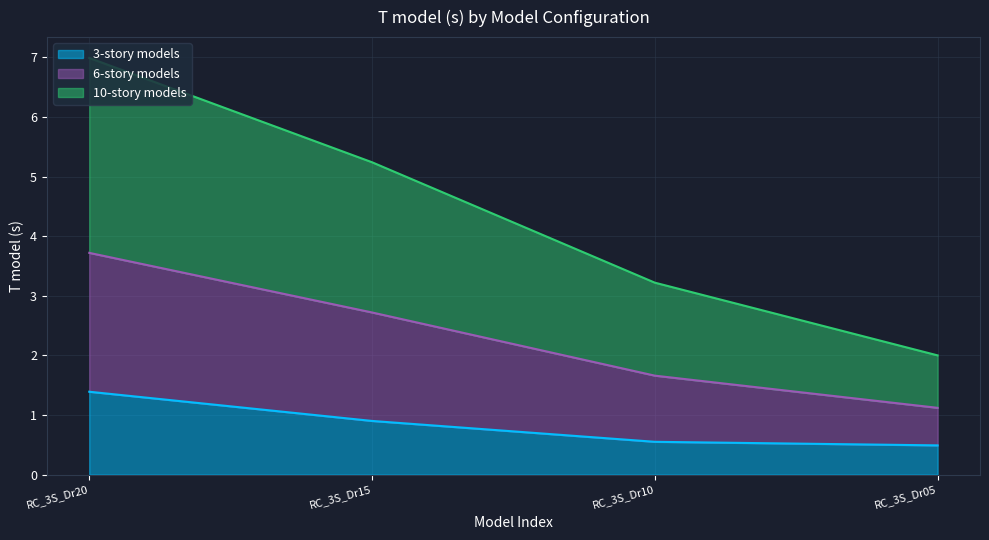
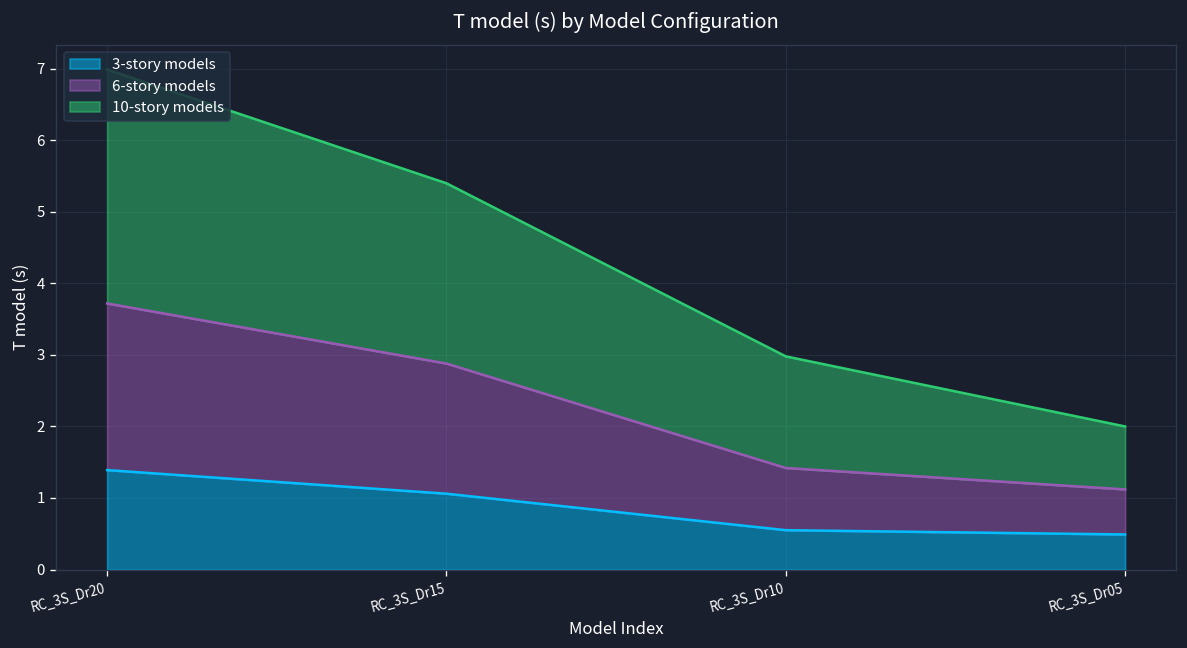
3-story models, RC_3S_Dr15: 0.9 -> 1.1
6-story models, RC_3S_Dr10: 1.1 -> 0.9
